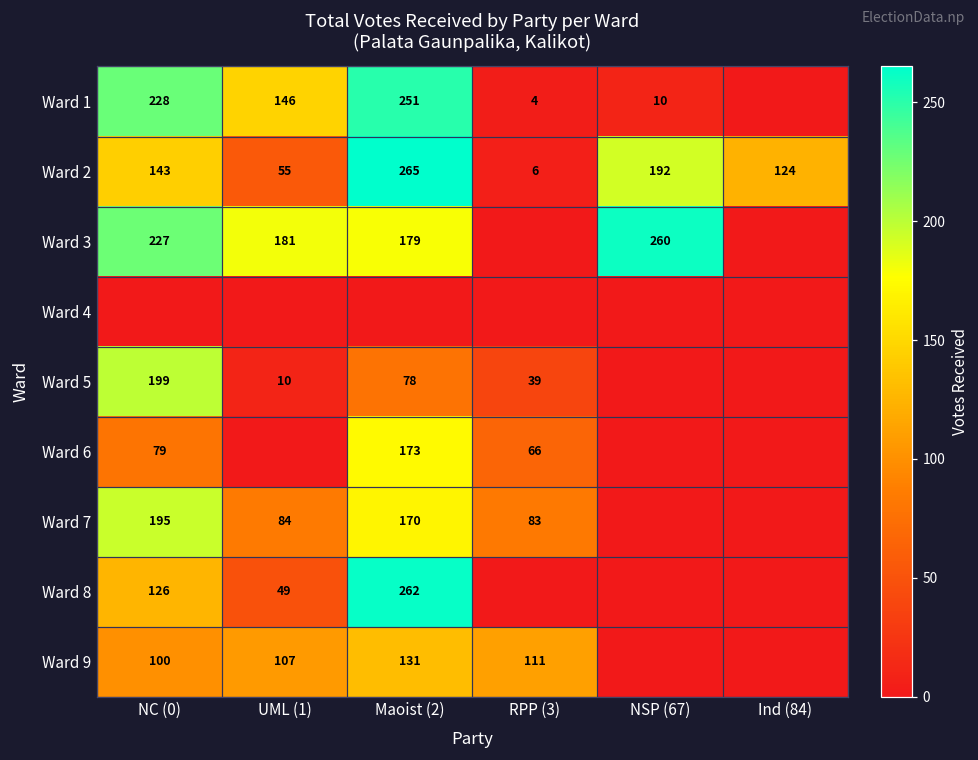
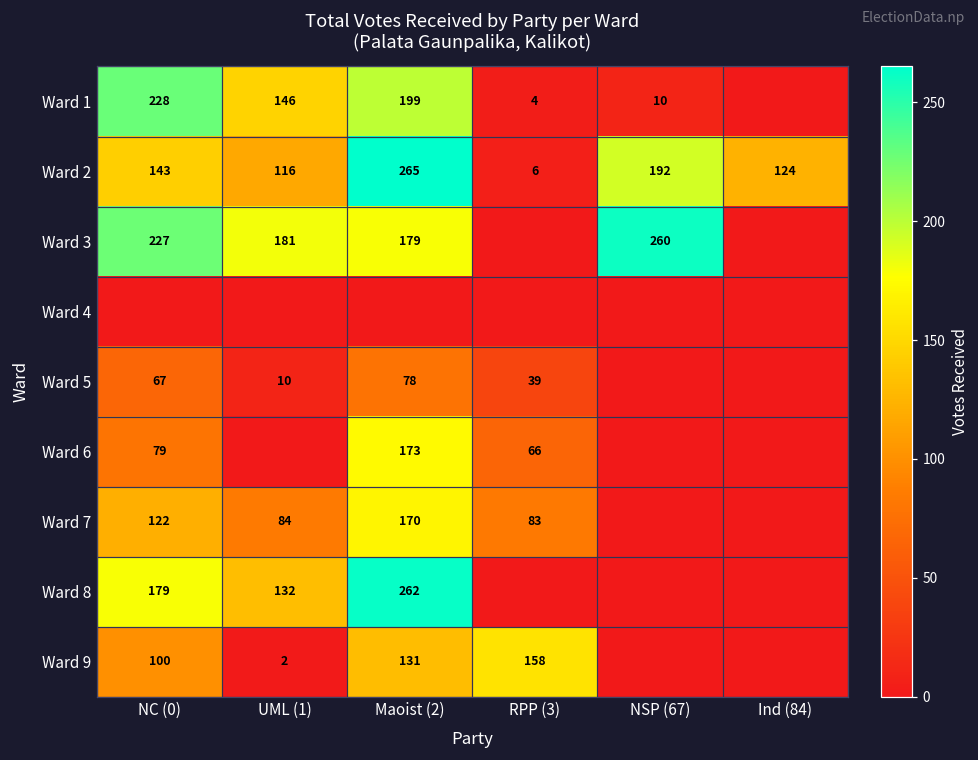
Ward 1, Maoist (2): 251 -> 199
Ward 2, UML (1): 55 -> 116
Ward 5, NC (0): 199 -> 67
Ward 7, NC (0): 195 -> 122
Ward 8, NC (0): 126 -> 179
Ward 8, UML (1): 49 -> 132
Ward 9, UML (1): 107 -> 2
Ward 9, RPP (3): 111 -> 158
